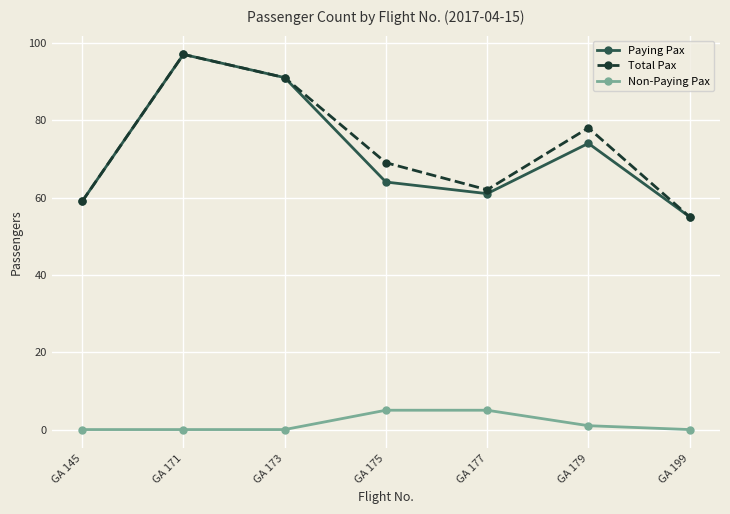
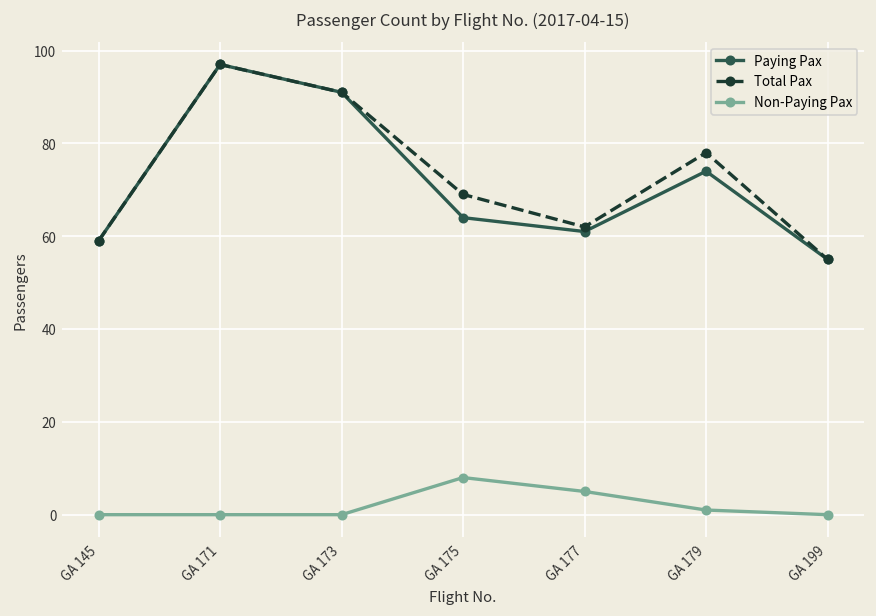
Non-Paying Pax, GA 175: 5 -> 8
